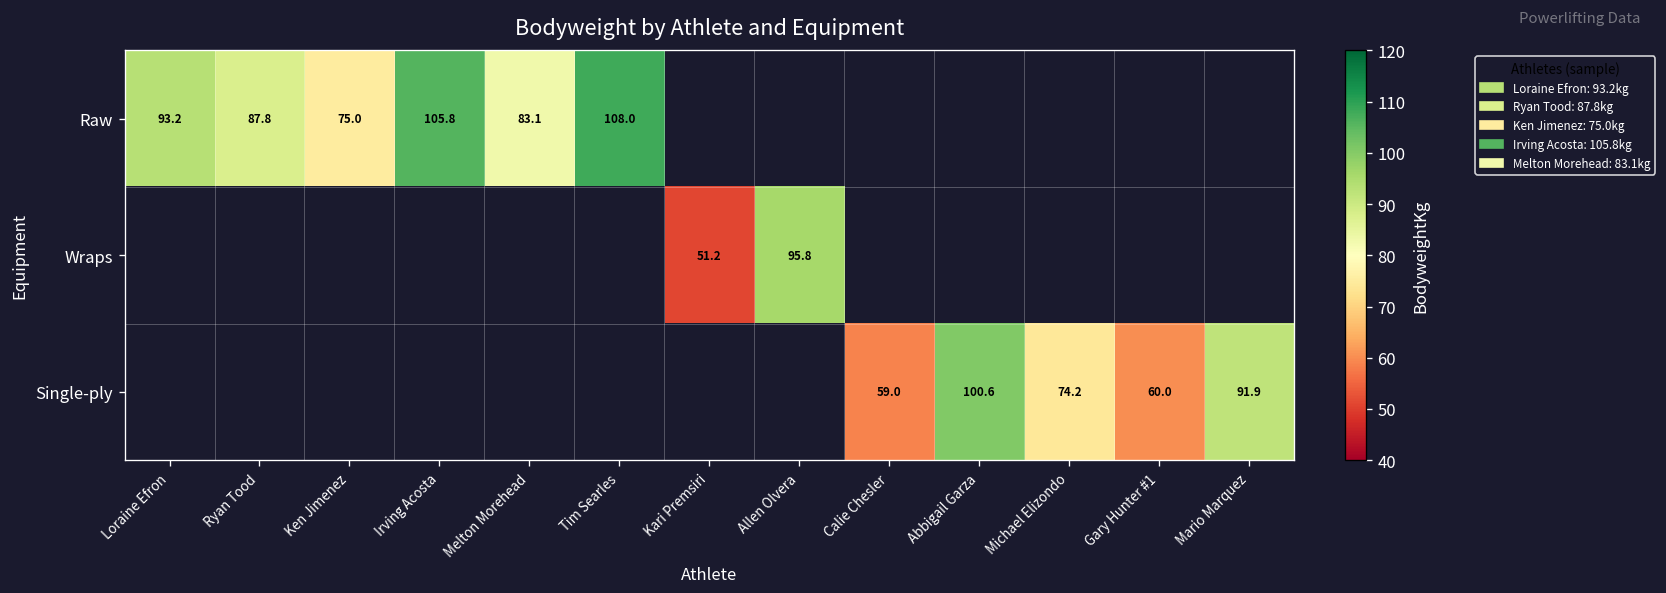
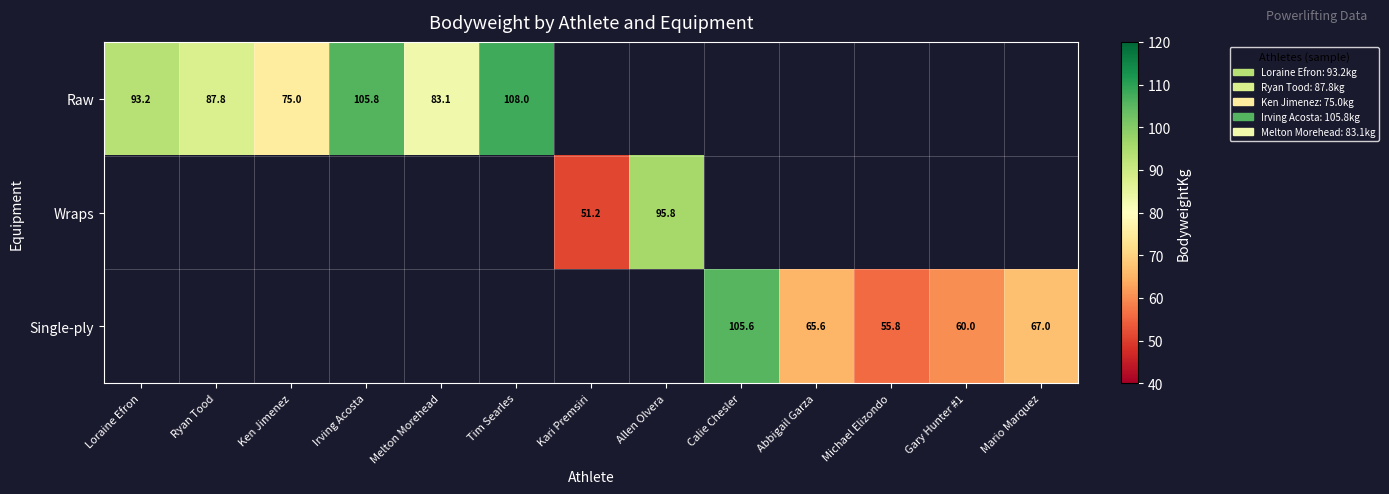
Single-ply, Calie Chesler: 59.0 -> 105.6
Single-ply, Abbigail Garza: 100.6 -> 65.6
Single-ply, Michael Elizondo: 74.2 -> 55.8
Single-ply, Mario Marquez: 91.9 -> 67.0
